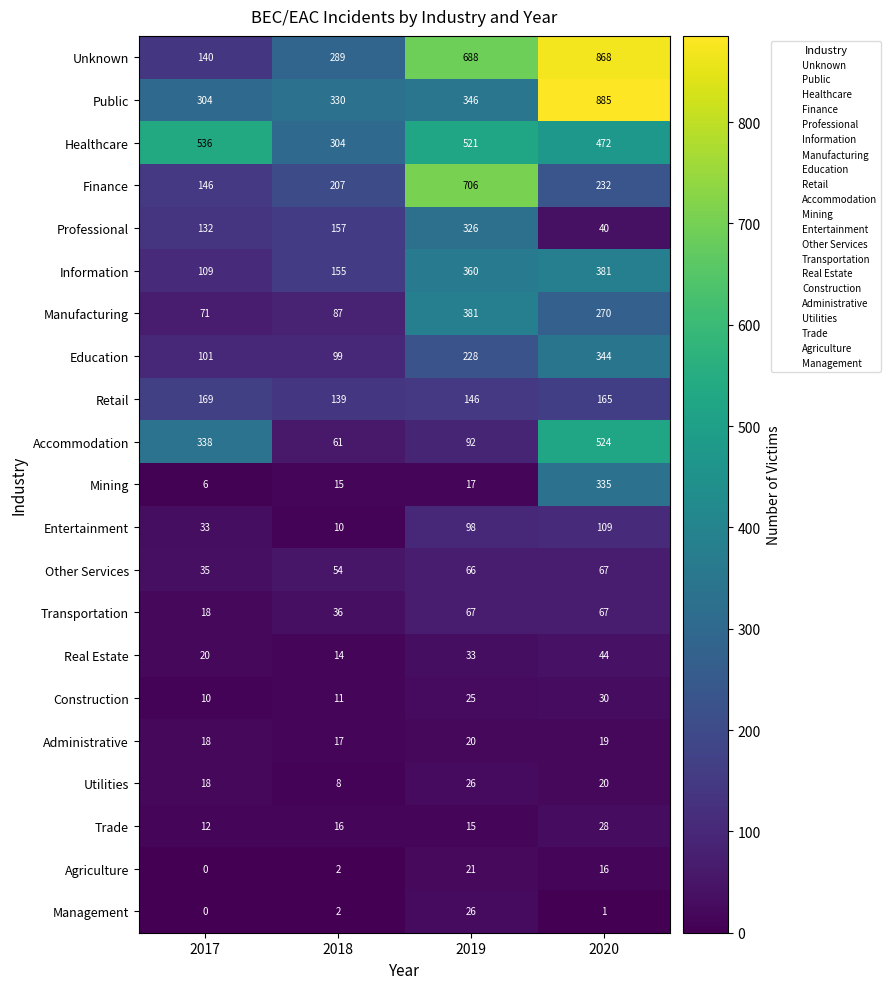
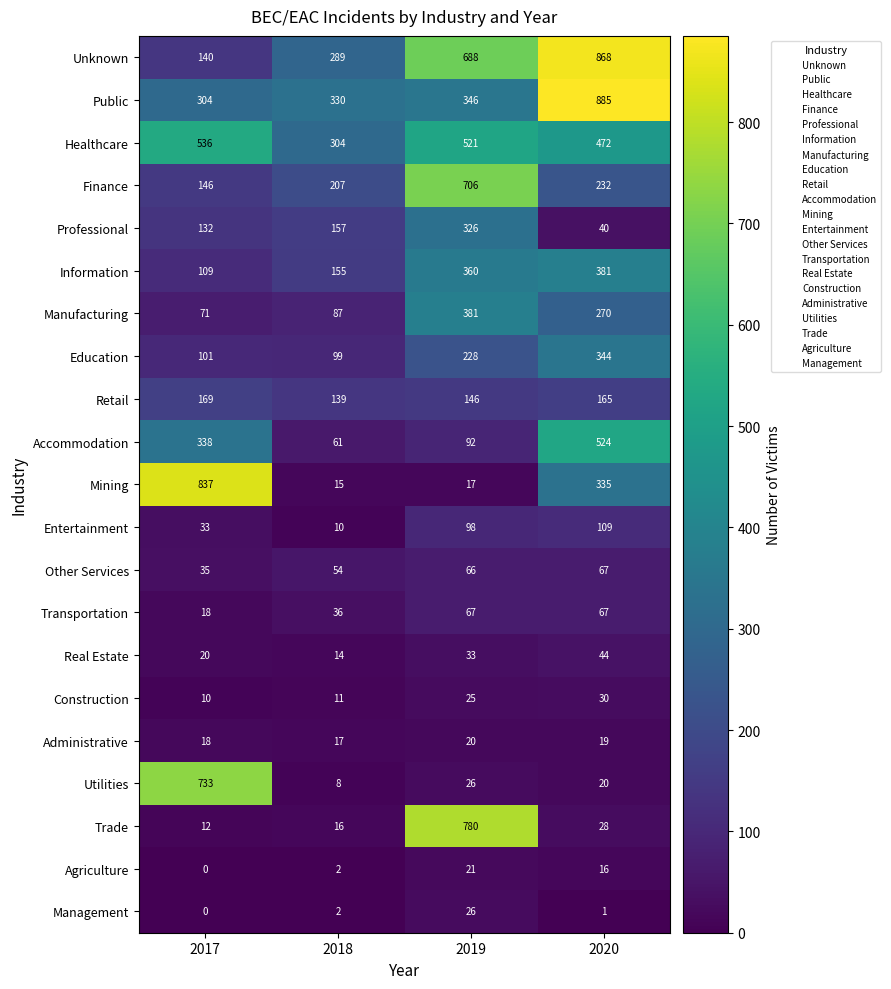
Mining, 2017: 6 -> 837
Utilities, 2017: 18 -> 733
Trade, 2019: 15 -> 780
